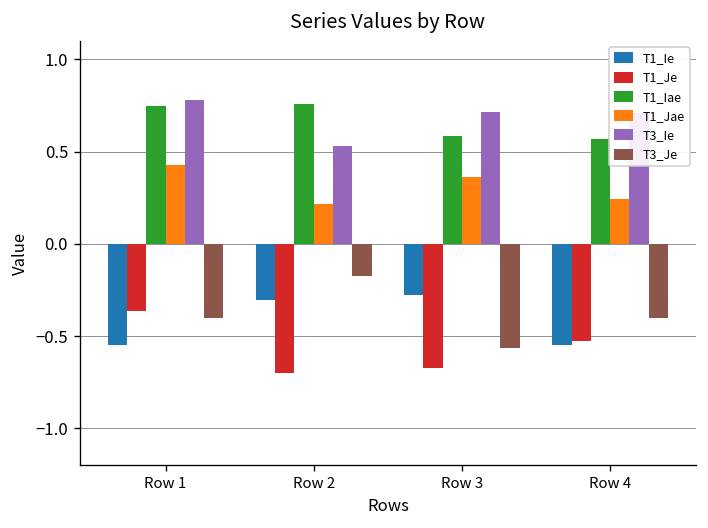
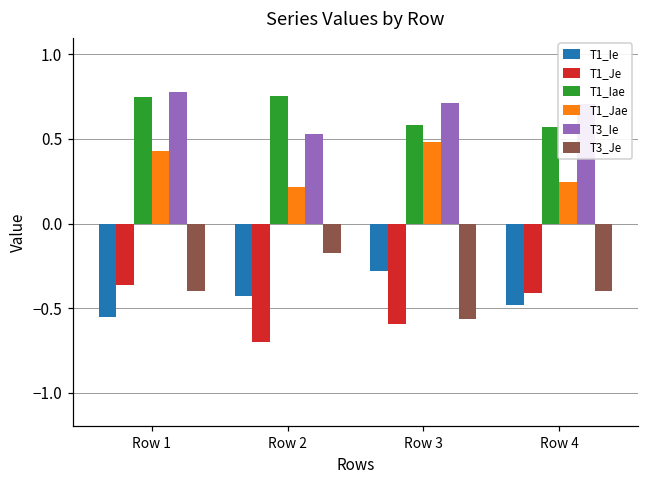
T1_Ie, Row 2: -0.30 -> -0.43
T1_Je, Row 3: -0.67 -> -0.60
T1_Jae, Row 3: 0.36 -> 0.49
T1_Ie, Row 4: -0.55 -> -0.48
T1_Je, Row 4: -0.53 -> -0.41
